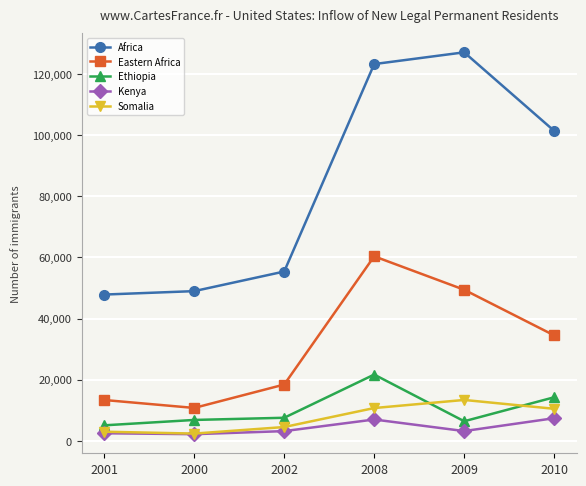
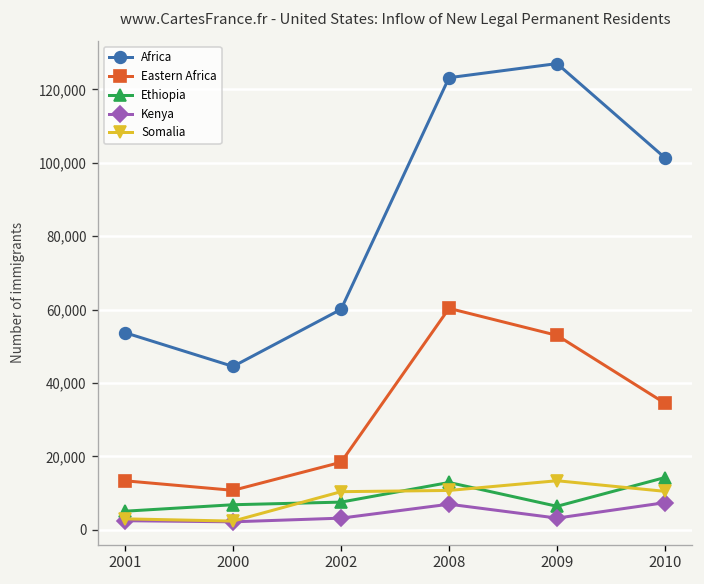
Africa, 2001: 48,000 -> 54,000
Africa, 2000: 49,000 -> 45,000
Africa, 2002: 55,000 -> 60,000
Somalia, 2002: 5,000 -> 10,000
Ethiopia, 2008: 22,000 -> 13,000
Eastern Africa, 2009: 49,000 -> 53,000
